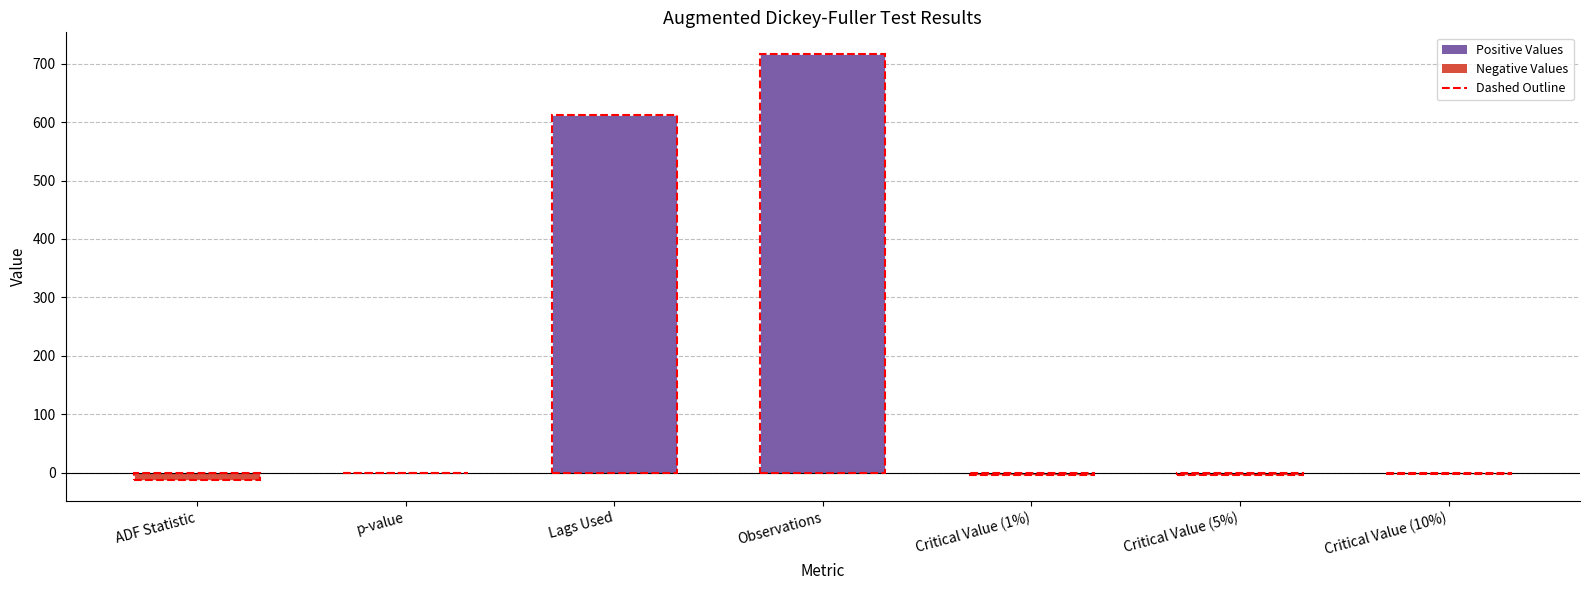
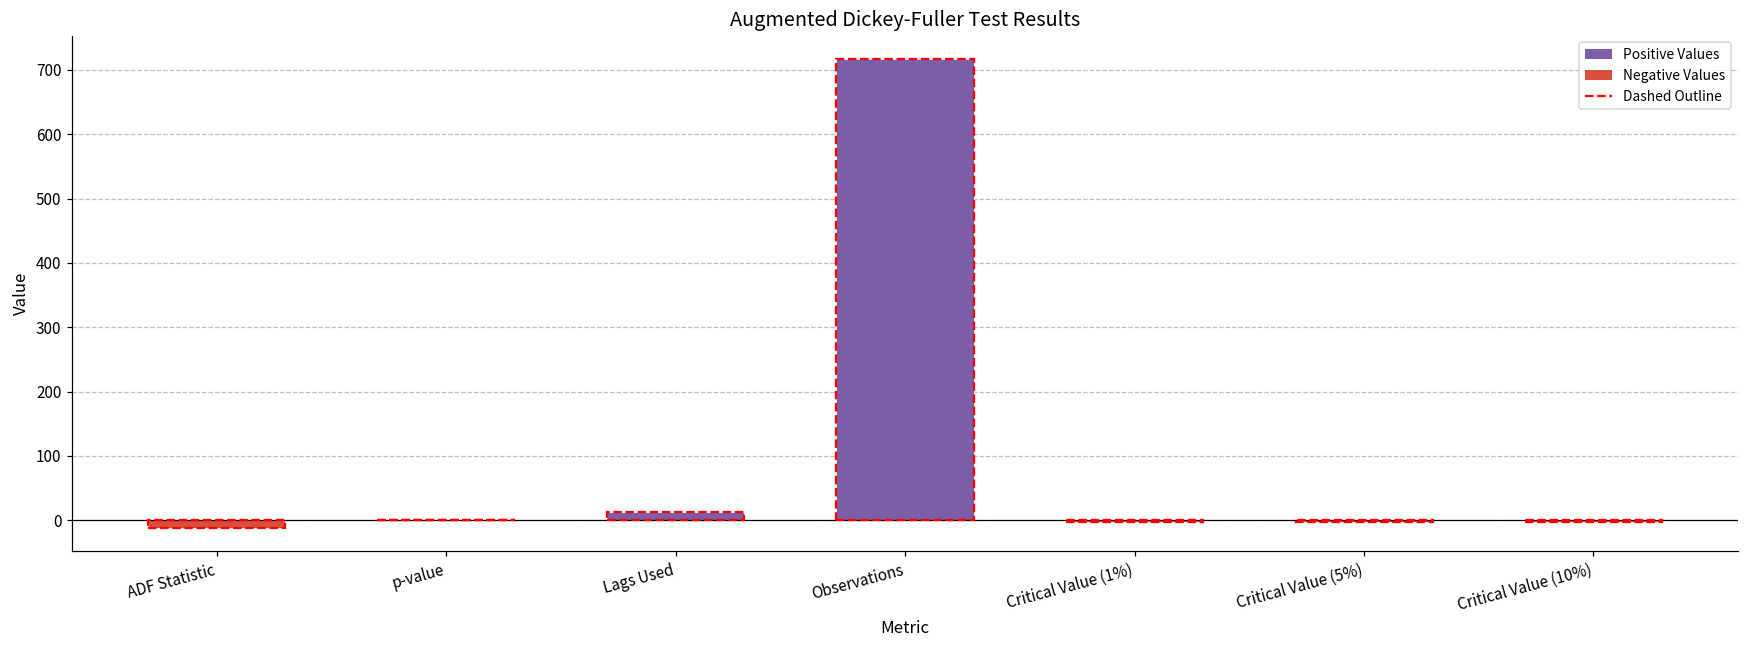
Lags Used: 610 -> 10
